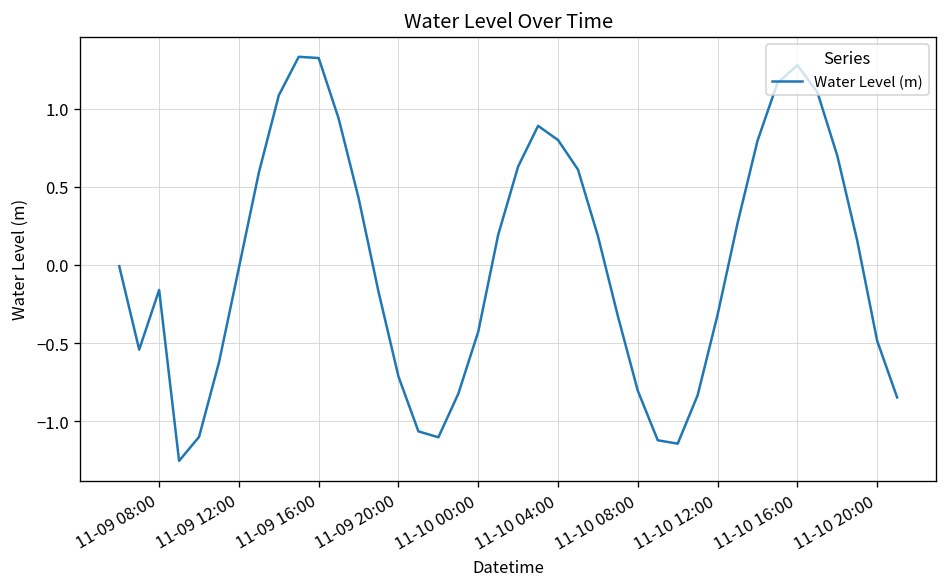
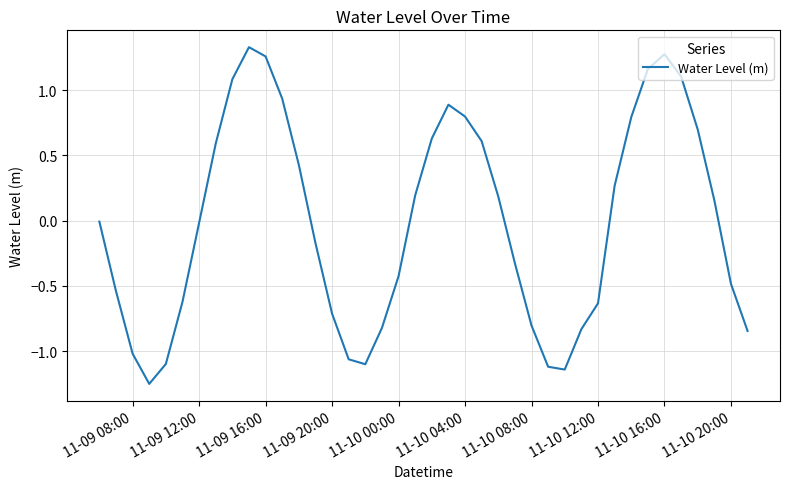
11-09 08:00: -0.16 -> -1.02
11-09 16:00: 1.32 -> 1.26
11-10 12:00: -0.32 -> -0.63
